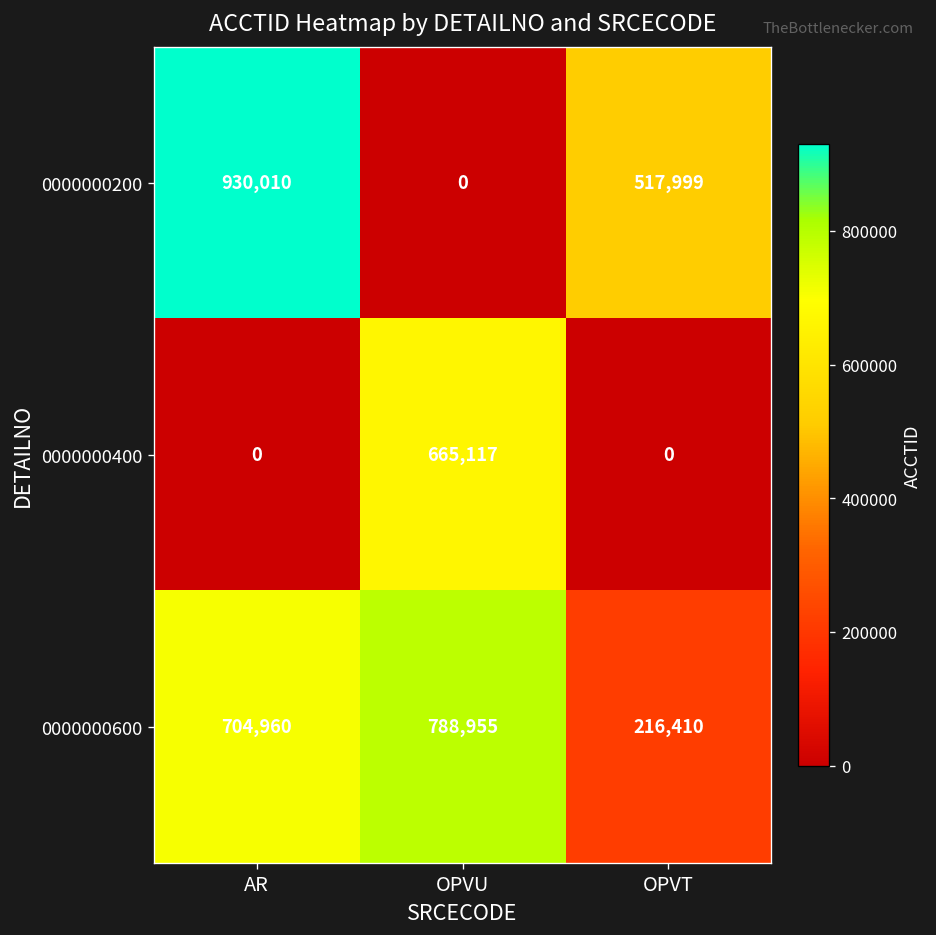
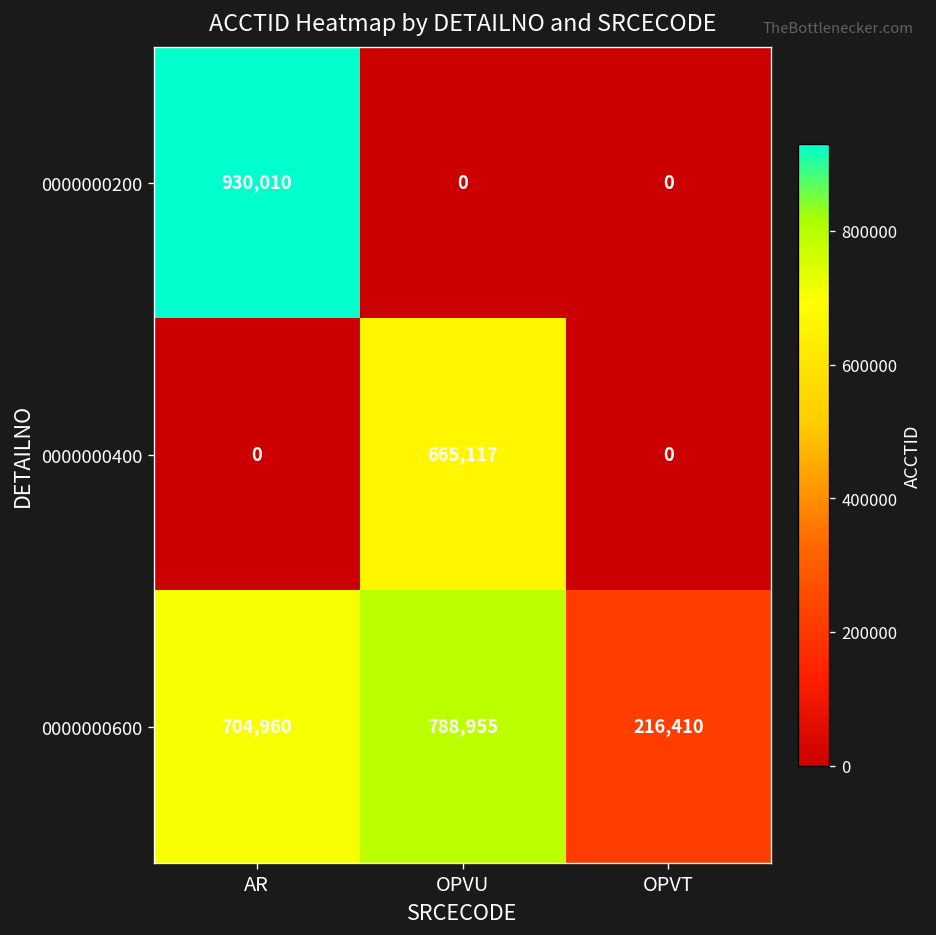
0000000200, OPVT: 517,999 -> 0
